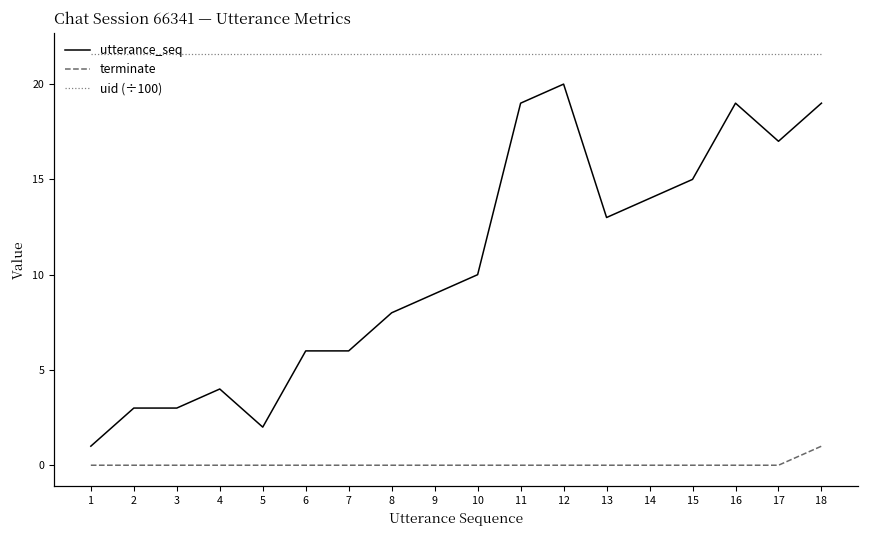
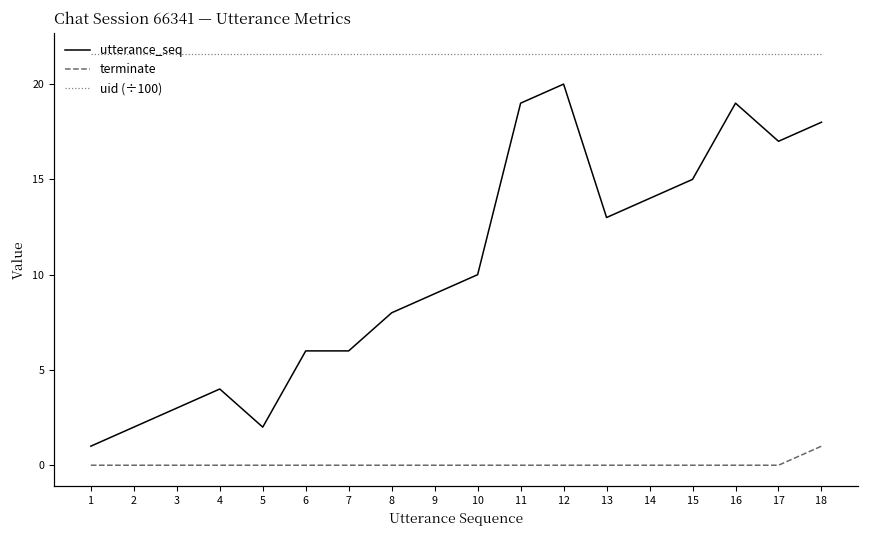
utterance_seq, 2: 3 -> 2
utterance_seq, 18: 19 -> 18
